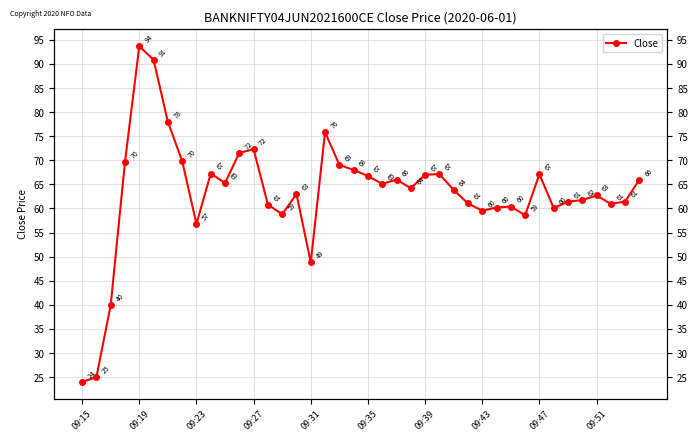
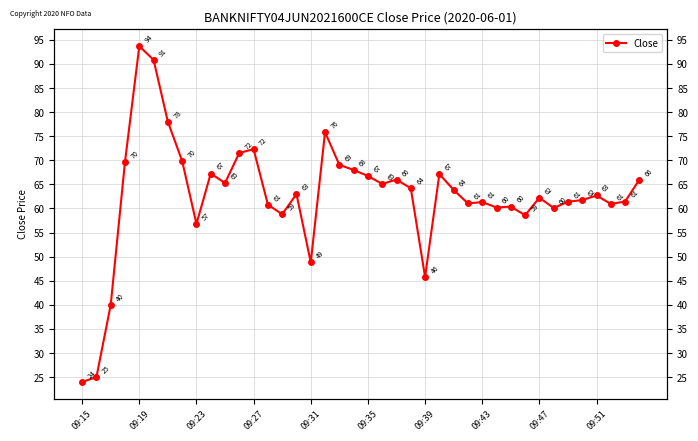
09:39: 67 -> 46
09:43: 60 -> 61
09:47: 67 -> 62
